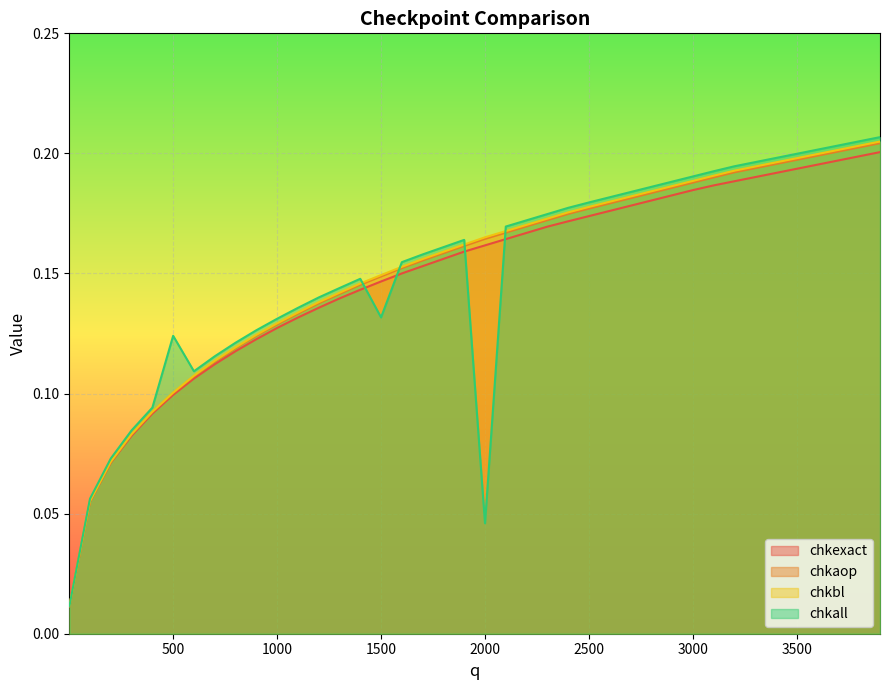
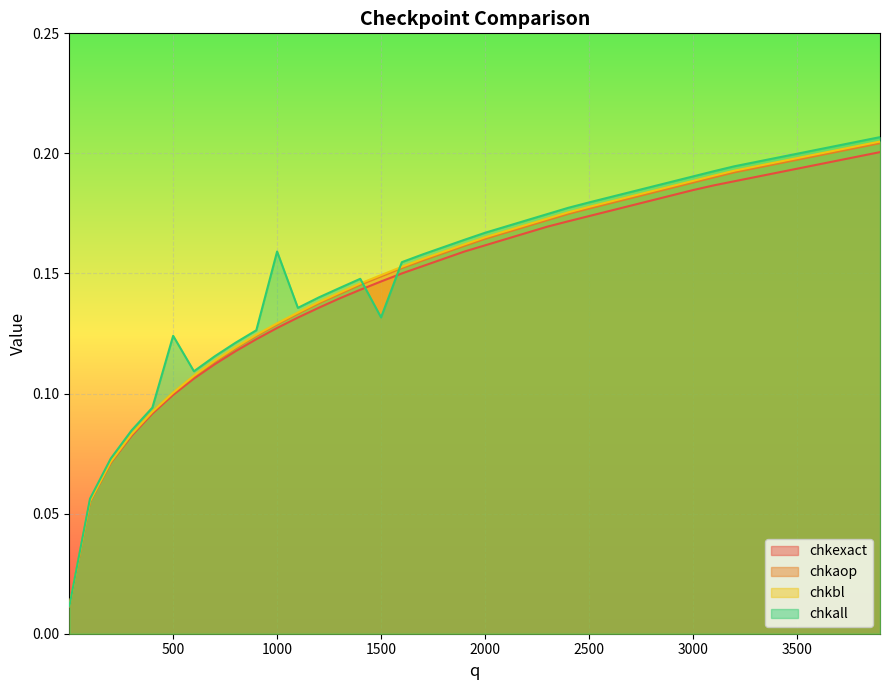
chkall, 1000: 0.131 -> 0.159
chkall, 2000: 0.046 -> 0.167
